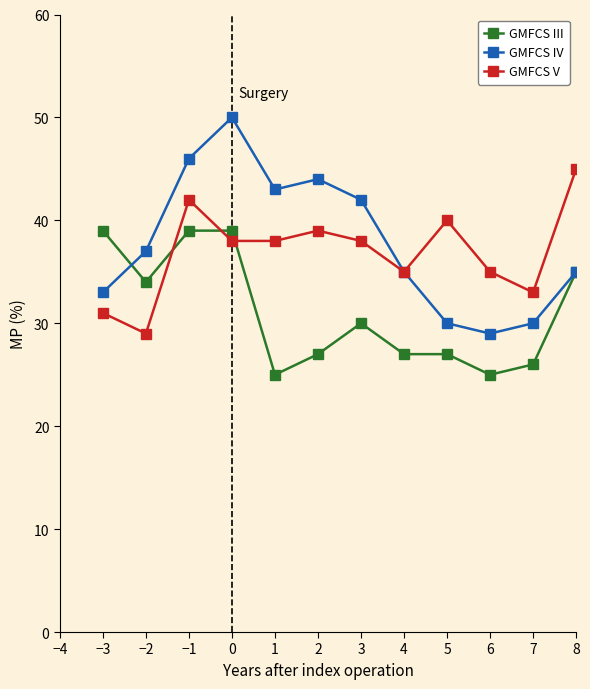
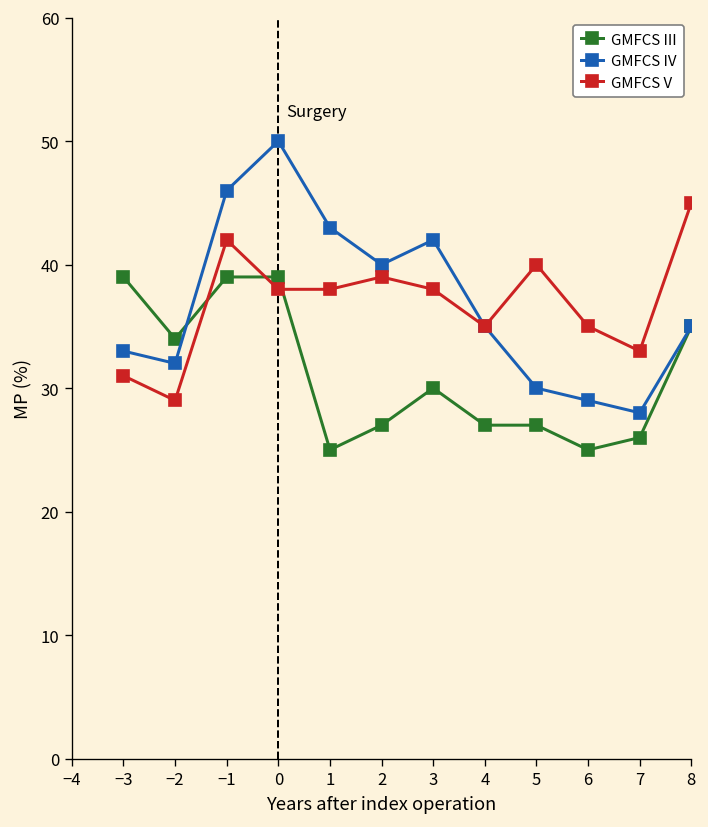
GMFCS IV, −2: 37 -> 32
GMFCS IV, 2: 44 -> 40
GMFCS IV, 7: 30 -> 28
